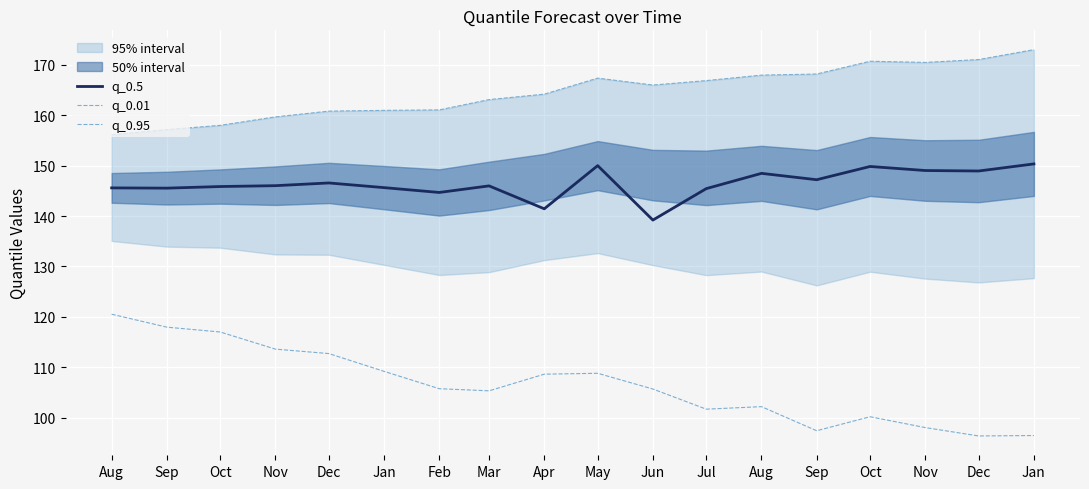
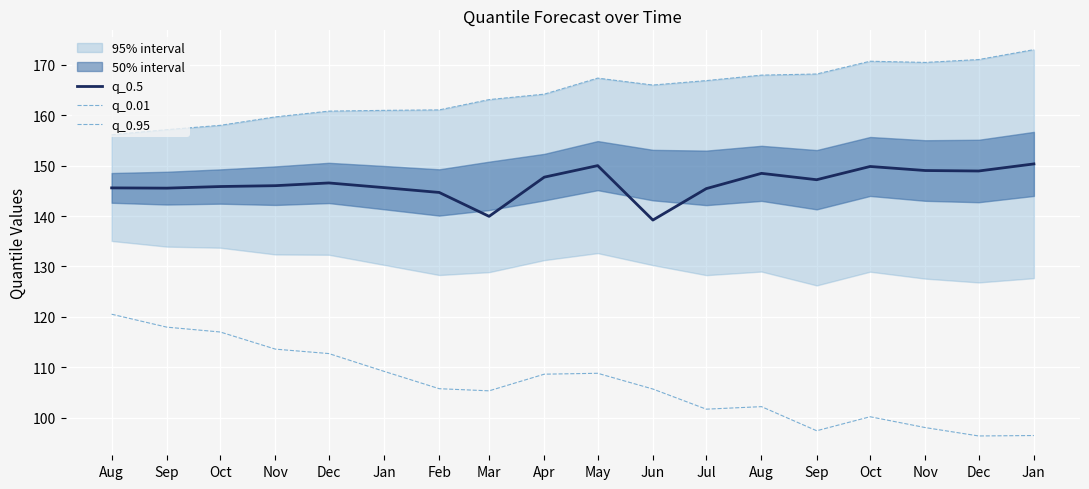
q_0.5, Mar: 146 -> 140
q_0.5, Apr: 141 -> 148
